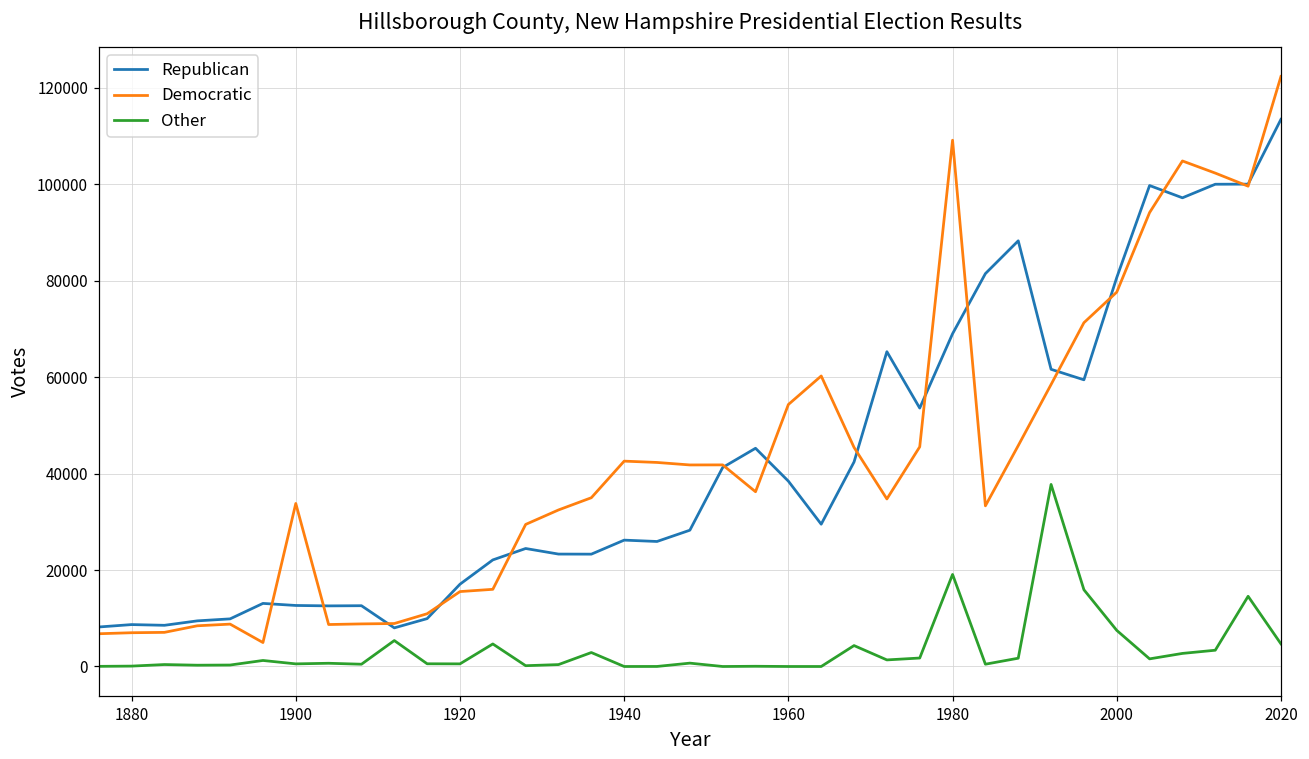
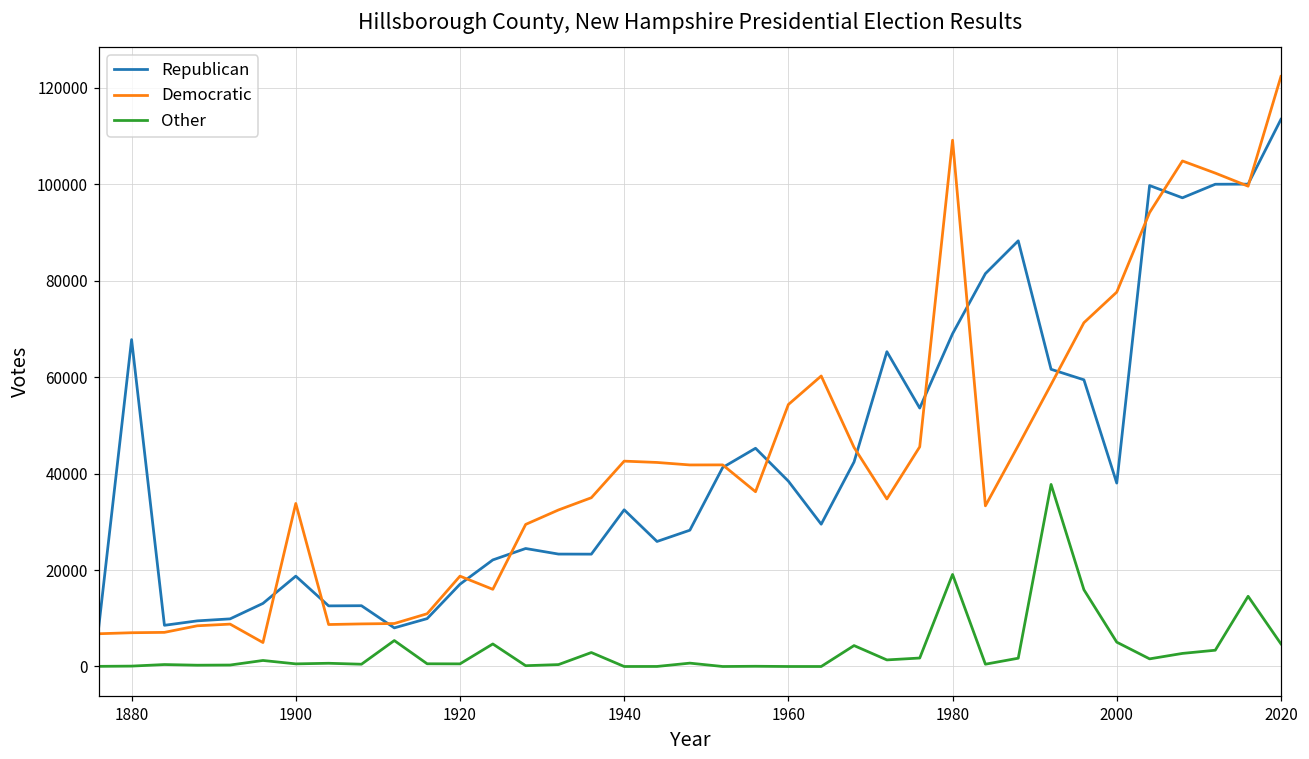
Republican, 1880: 9000 -> 68000
Republican, 1900: 13000 -> 19000
Democratic, 1920: 16000 -> 19000
Republican, 1940: 26000 -> 32000
Republican, 2000: 81000 -> 38000
Other, 2000: 7000 -> 5000
